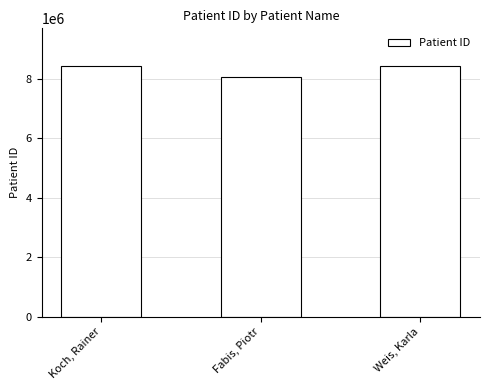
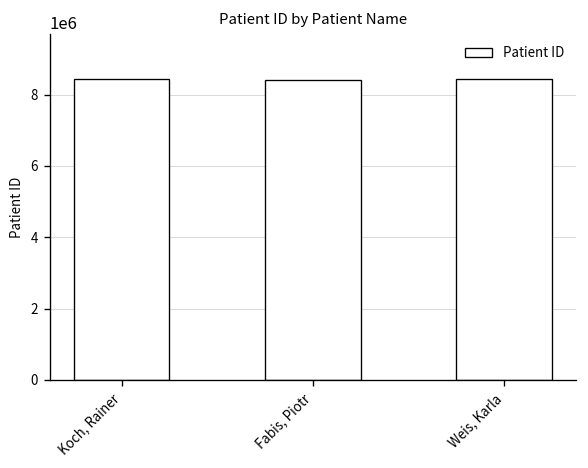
Fabis, Piotr: 8100000 -> 8400000
